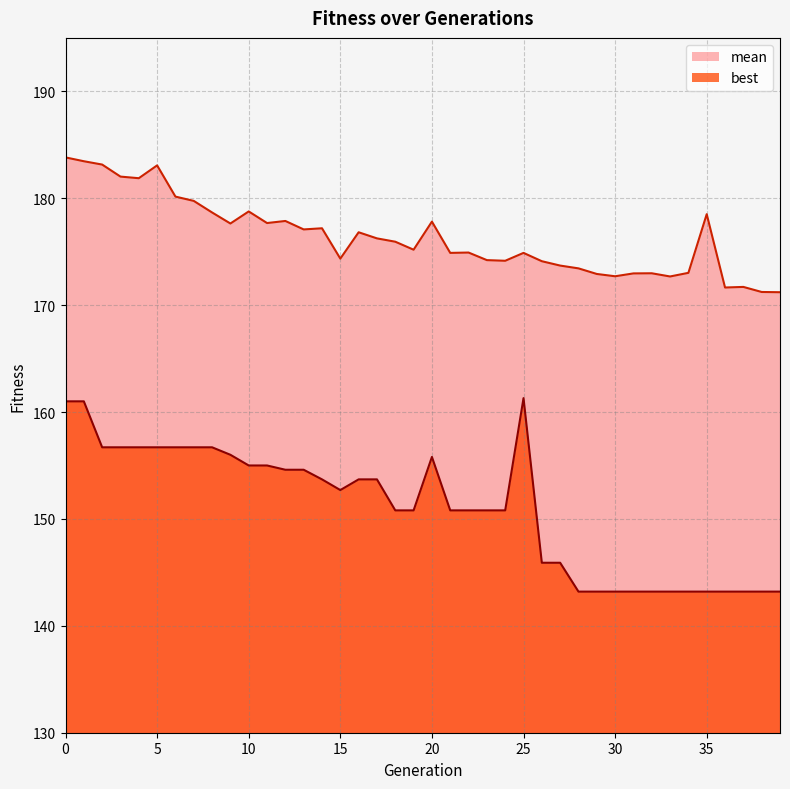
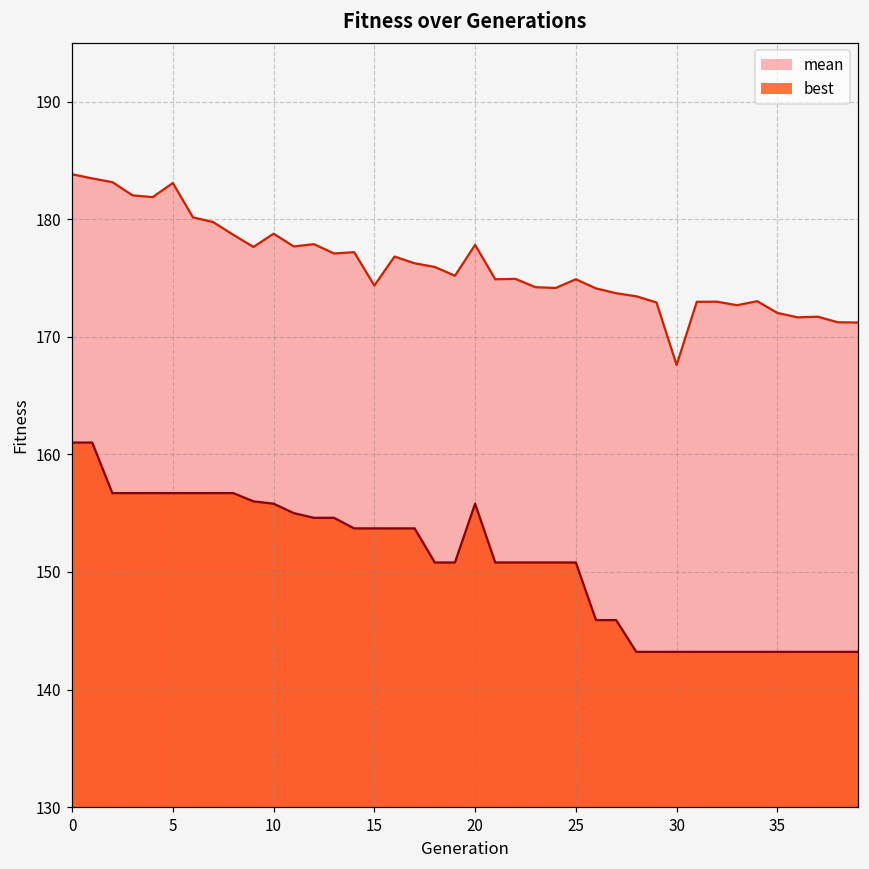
best, 10: 155.0 -> 155.8
best, 15: 152.7 -> 153.7
best, 25: 161.3 -> 150.8
mean, 30: 172.7 -> 167.6
mean, 35: 178.5 -> 172.0
